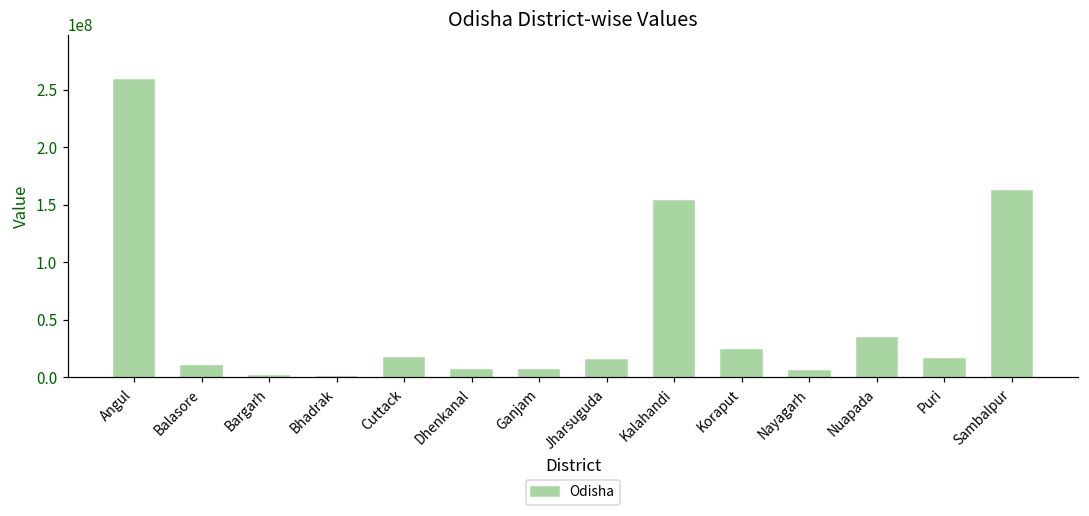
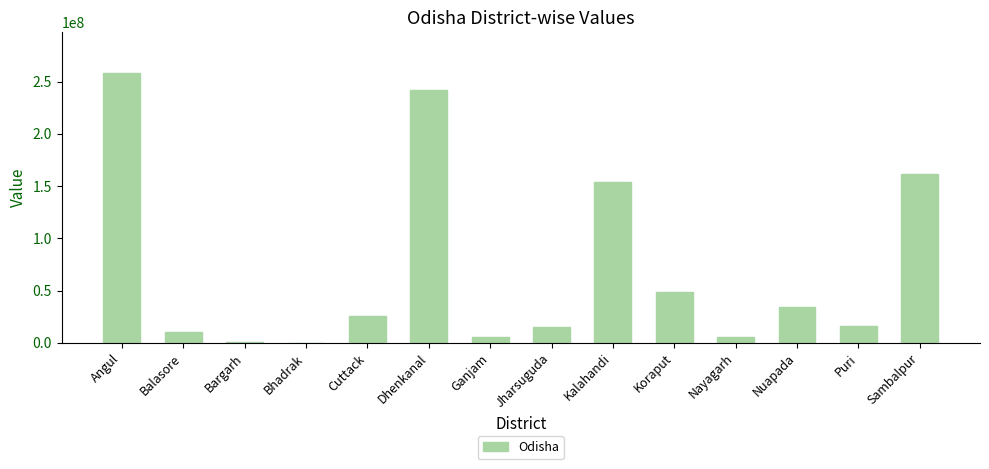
Cuttack: 16000000 -> 26000000
Dhenkanal: 7000000 -> 242000000
Koraput: 24000000 -> 49000000
